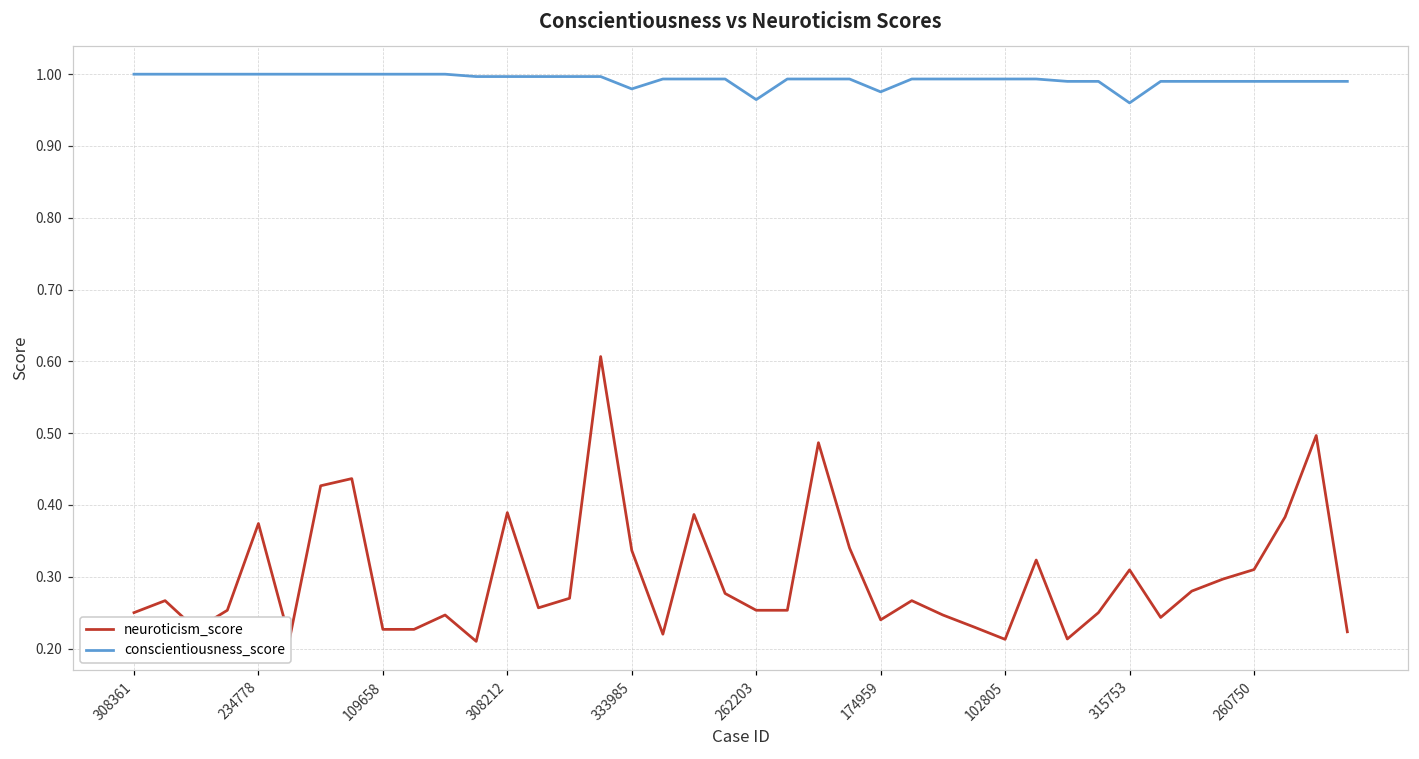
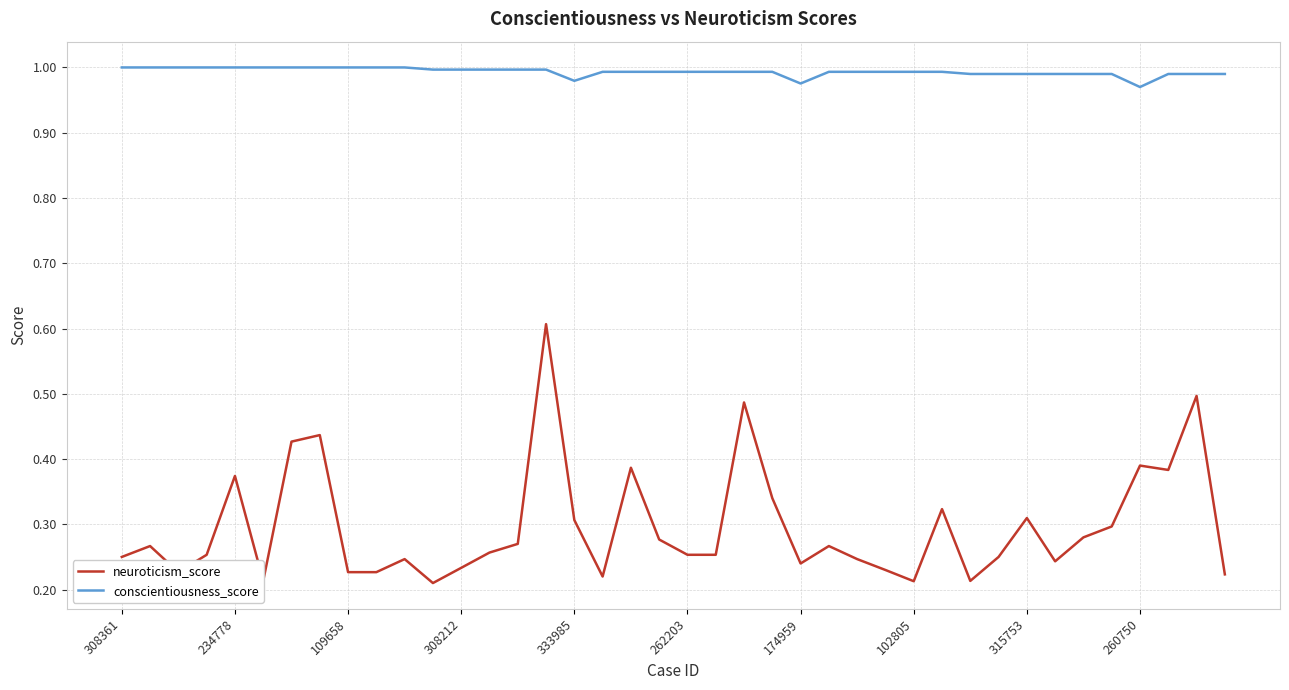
neuroticism_score, 308212: 0.39 -> 0.23
neuroticism_score, 333985: 0.34 -> 0.31
conscientiousness_score, 262203: 0.96 -> 0.99
conscientiousness_score, 315753: 0.96 -> 0.99
neuroticism_score, 260750: 0.31 -> 0.39
conscientiousness_score, 260750: 0.99 -> 0.97
